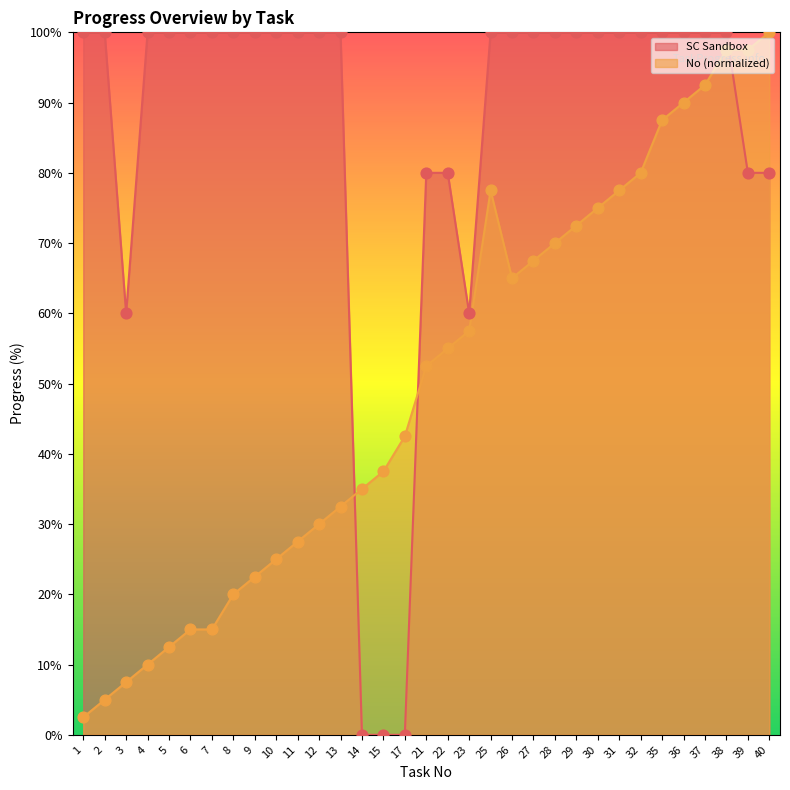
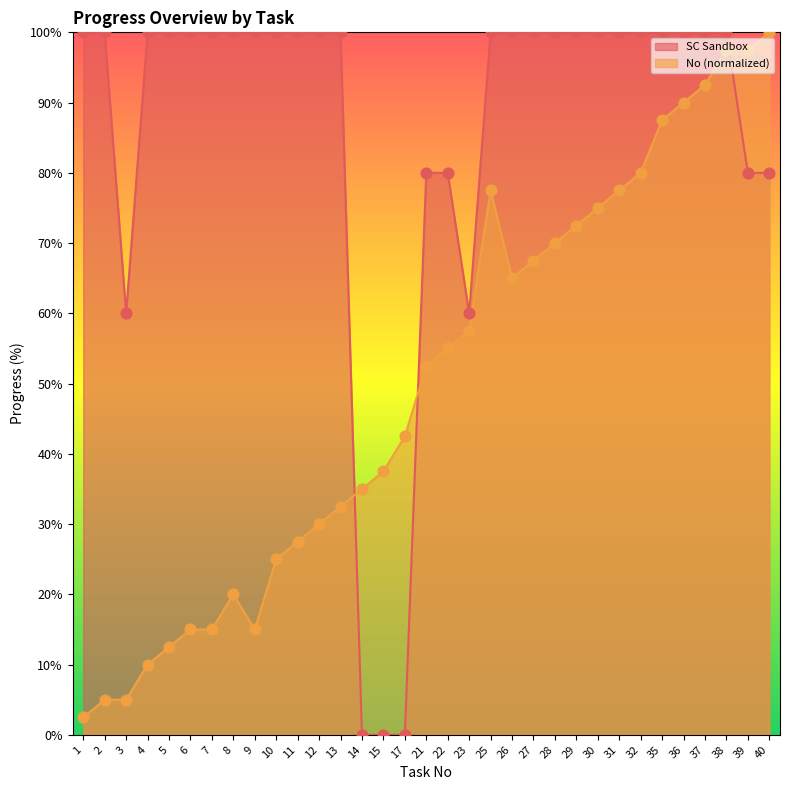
No (normalized), 3: 8% -> 5%
No (normalized), 9: 23% -> 15%
